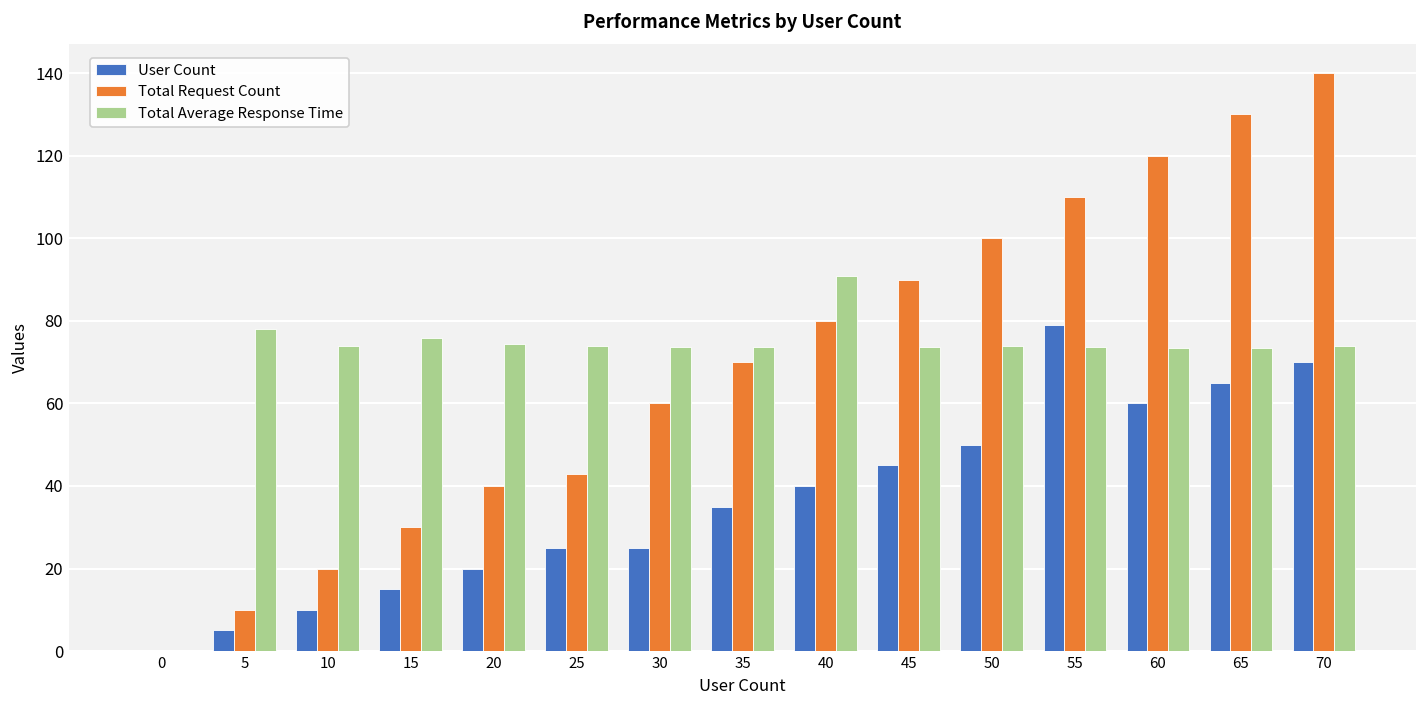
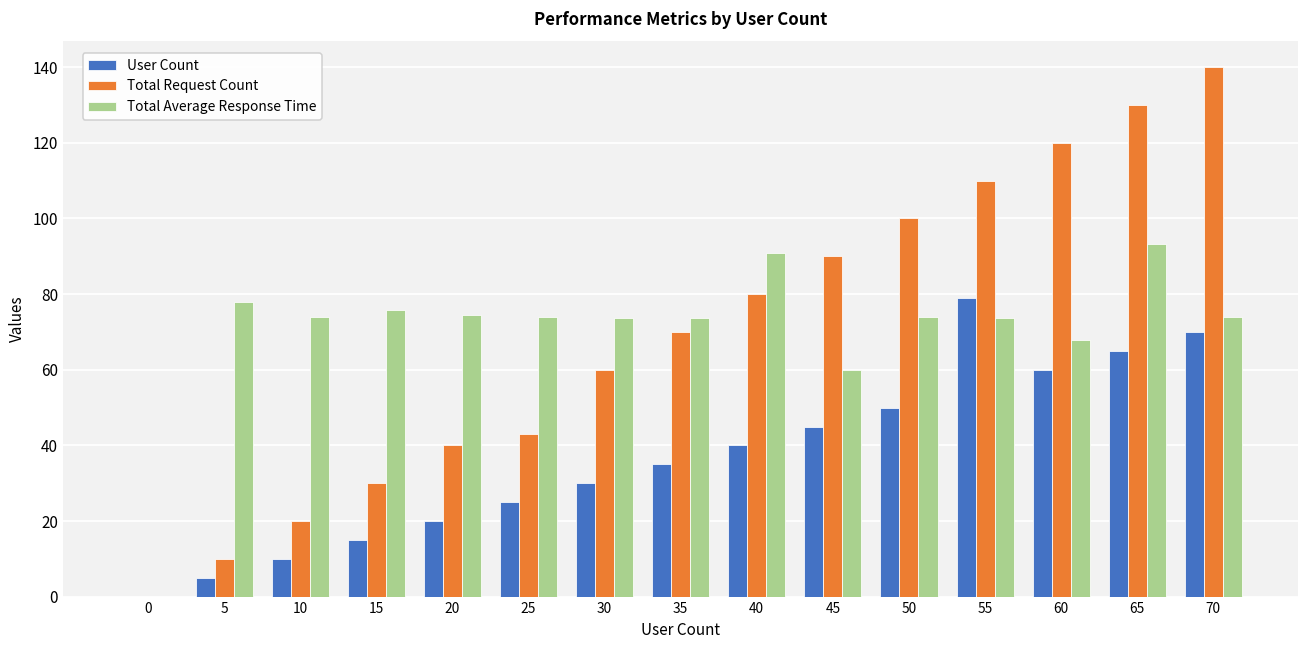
User Count, 30: 25 -> 30
Total Average Response Time, 45: 74 -> 60
Total Average Response Time, 60: 73 -> 68
Total Average Response Time, 65: 73 -> 93
